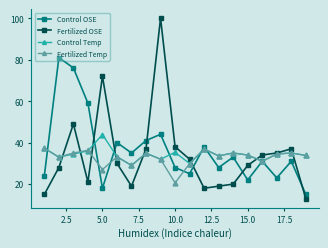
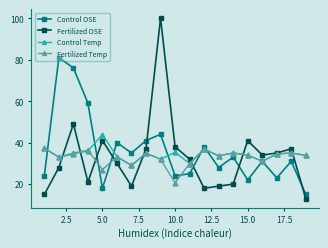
Fertilized OSE, 5.0: 72 -> 41
Control OSE, 10.0: 28 -> 24
Fertilized OSE, 15.0: 29 -> 41
